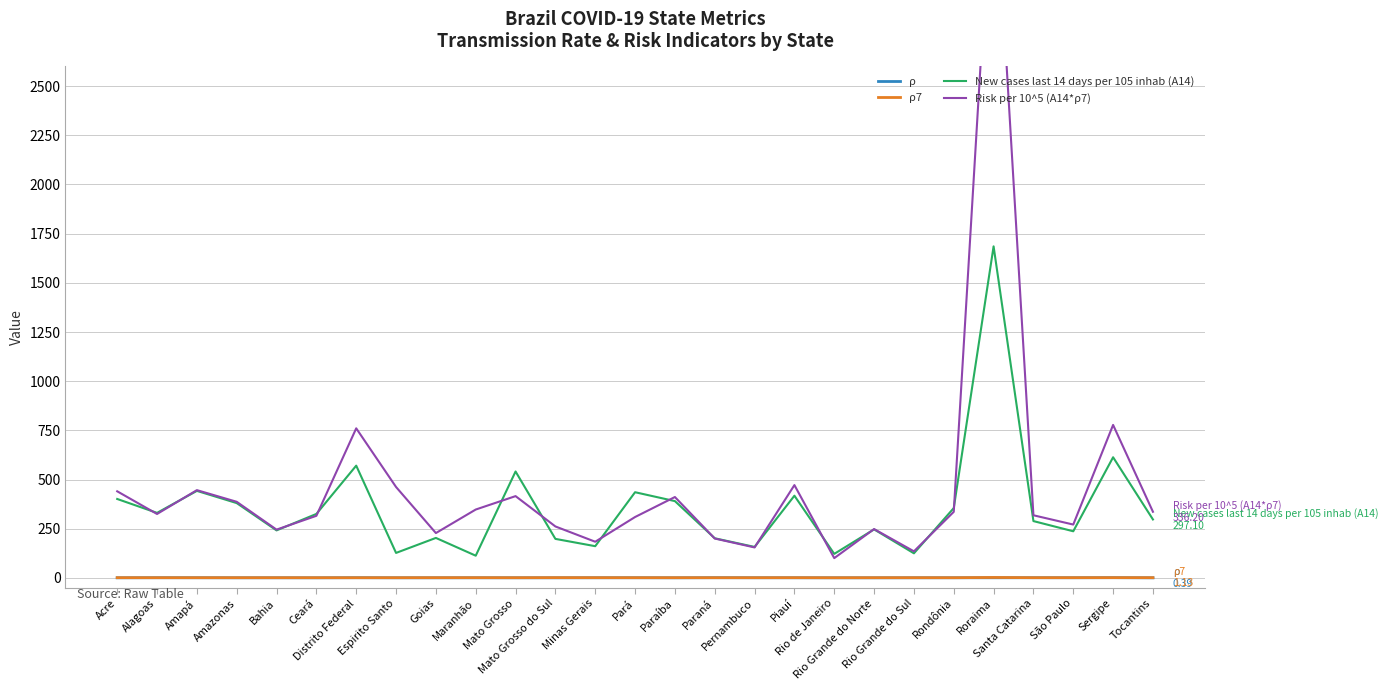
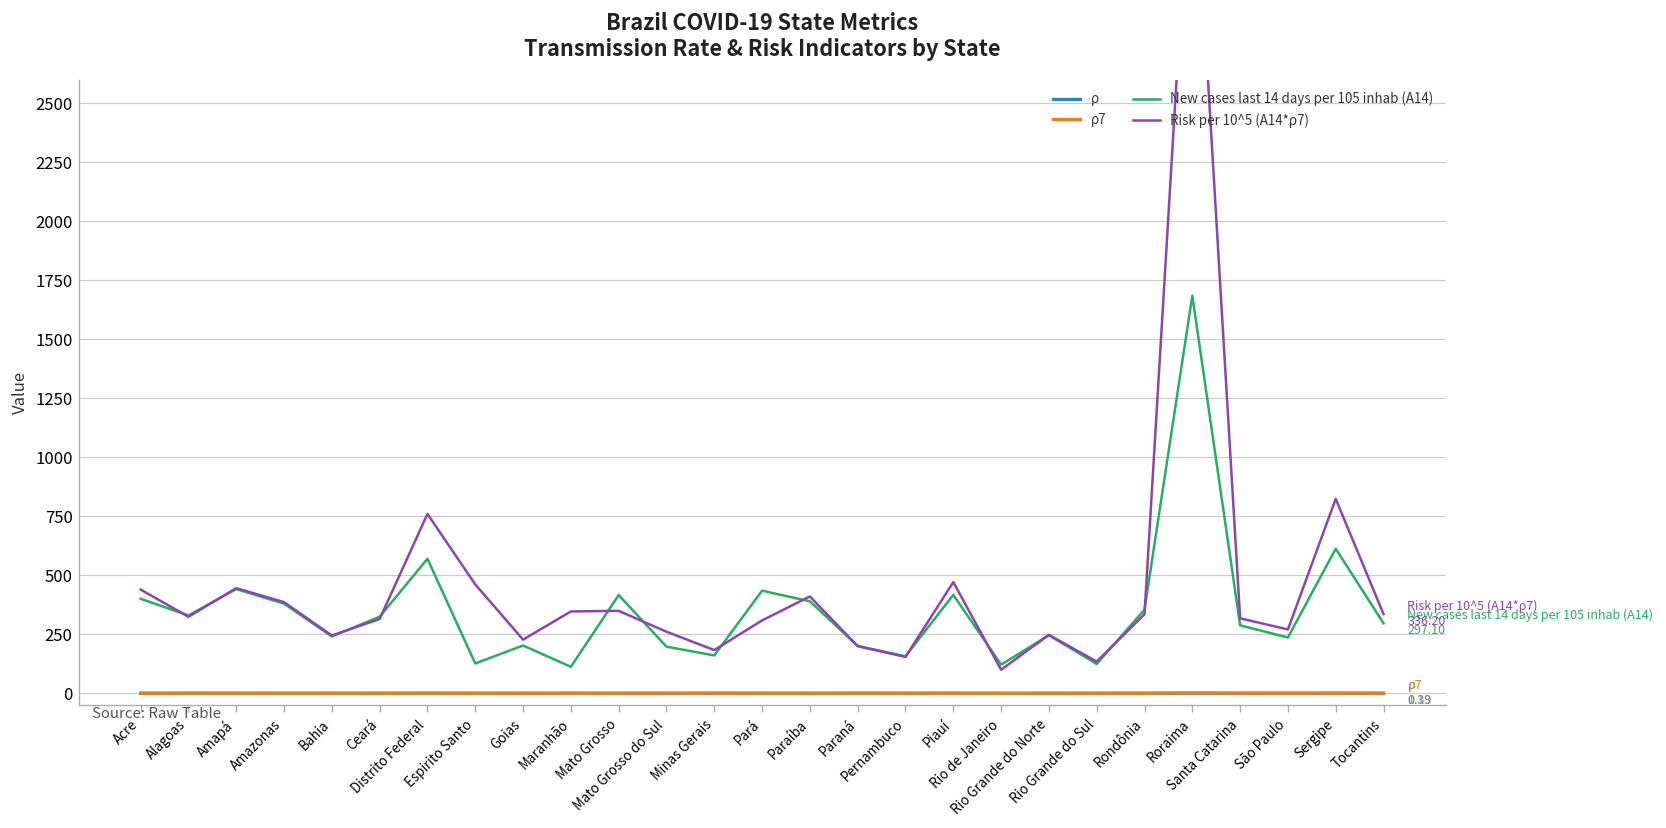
New cases last 14 days per 105 inhab (A14), Mato Grosso: 540 -> 420
Risk per 10^5 (A14*ρ7), Mato Grosso: 420 -> 350
Risk per 10^5 (A14*ρ7), Sergipe: 780 -> 820
